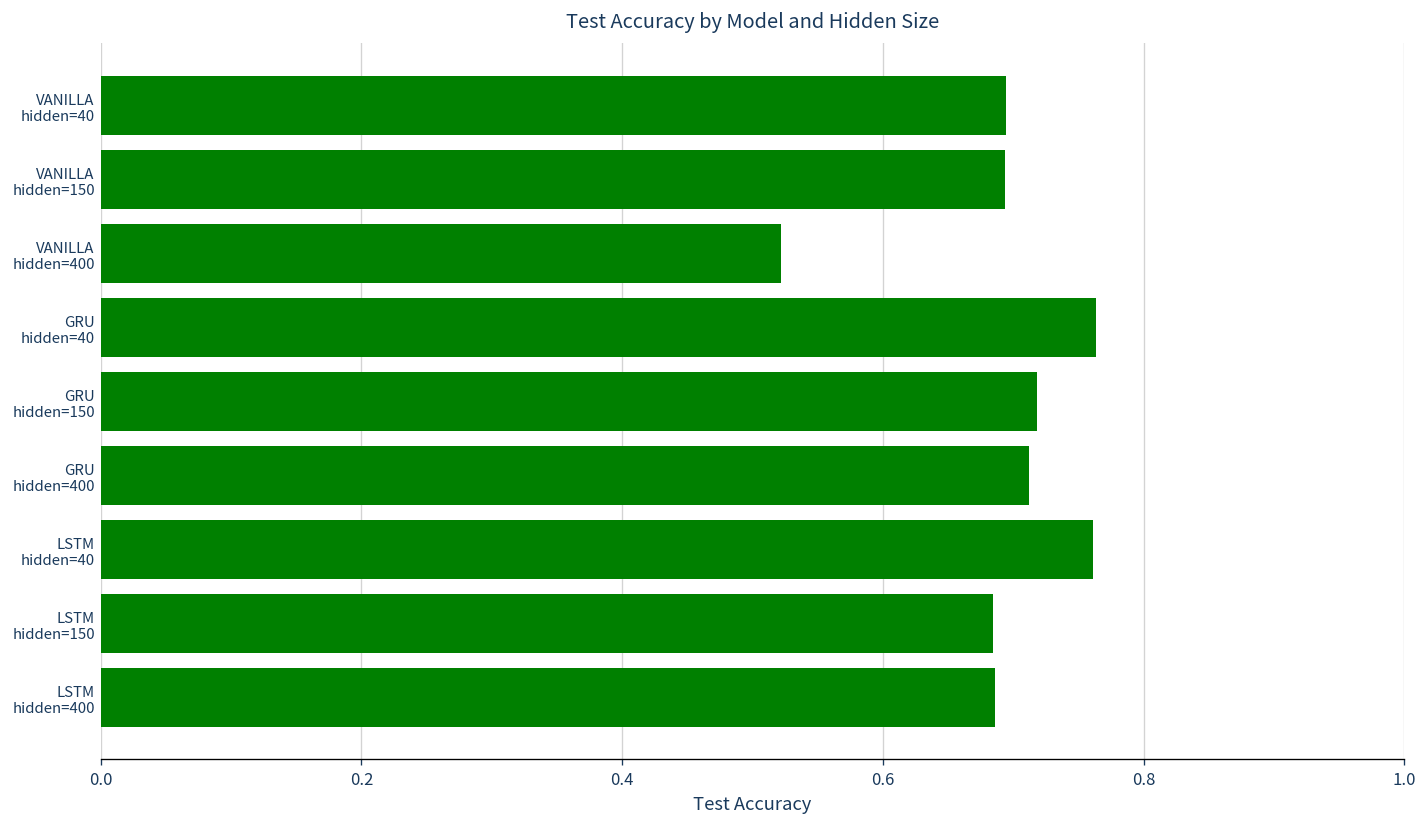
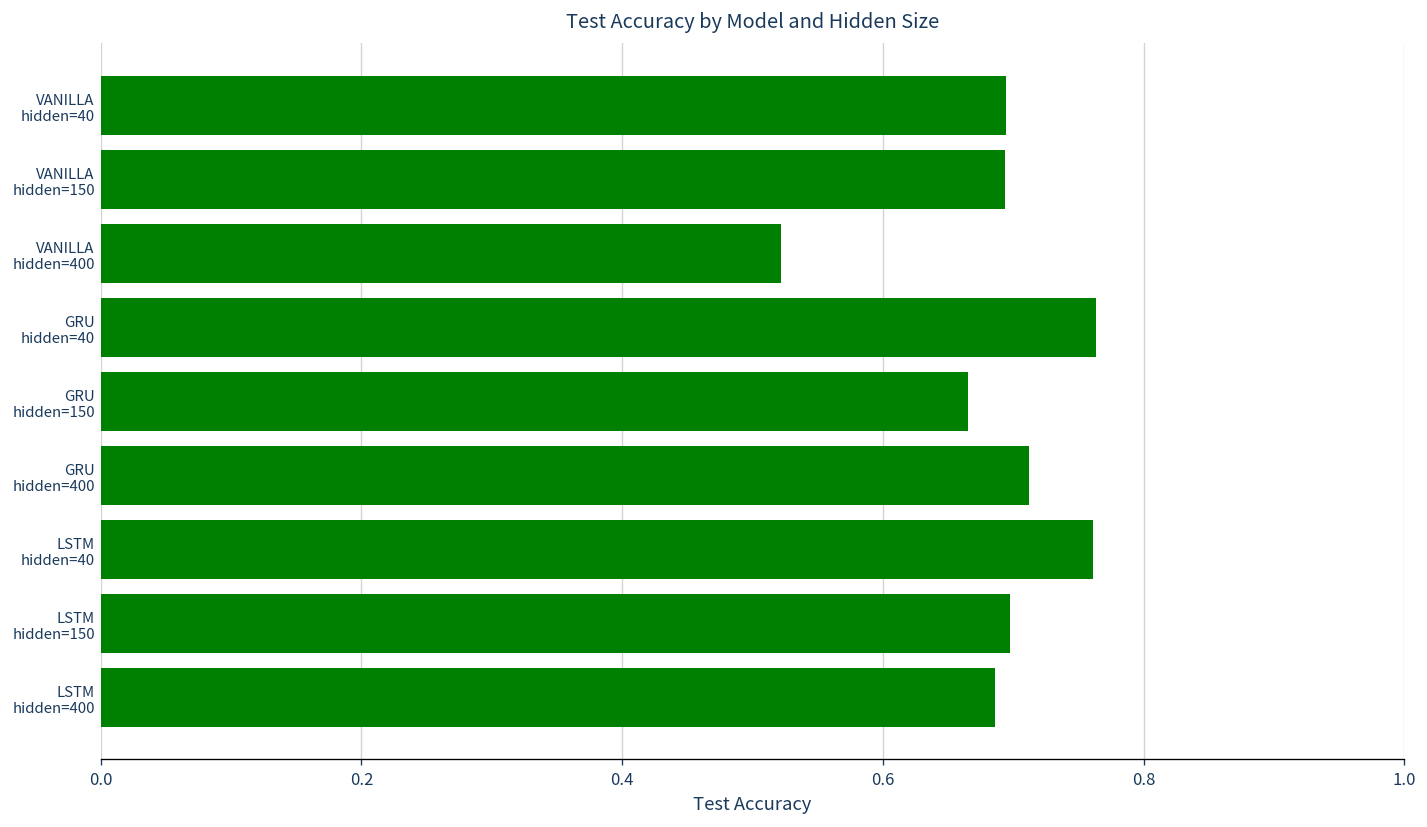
GRU hidden=150: 0.718 -> 0.665
LSTM hidden=150: 0.684 -> 0.697
